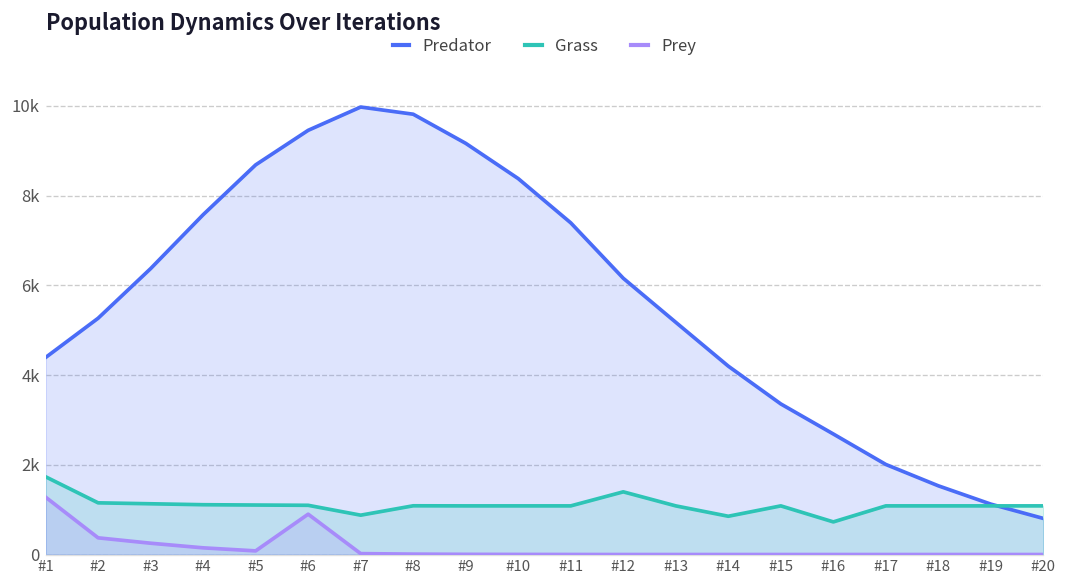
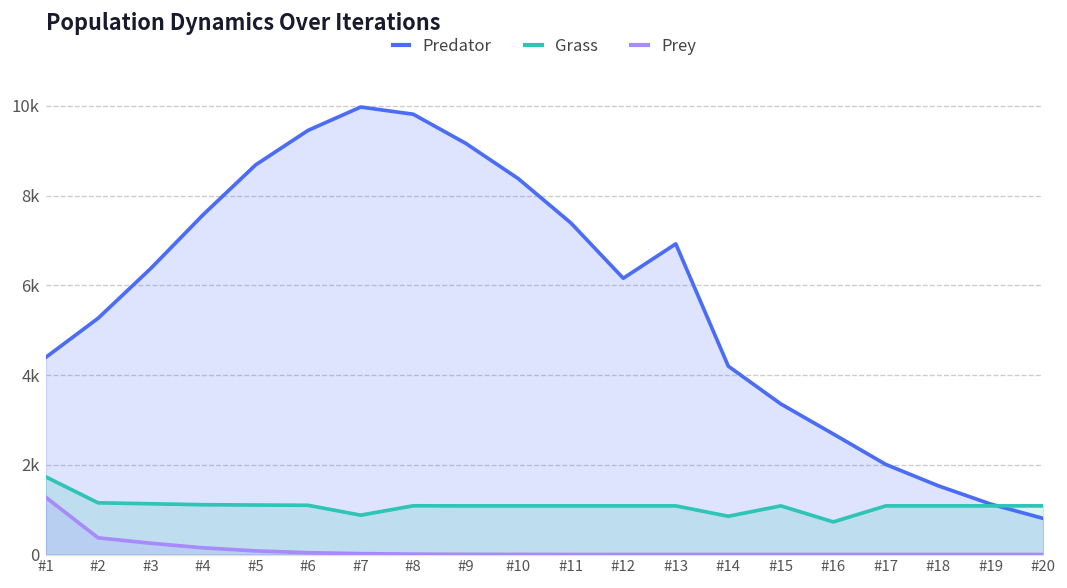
Prey, #6: 900 -> 0
Grass, #12: 1400 -> 1100
Predator, #13: 5200 -> 6900
